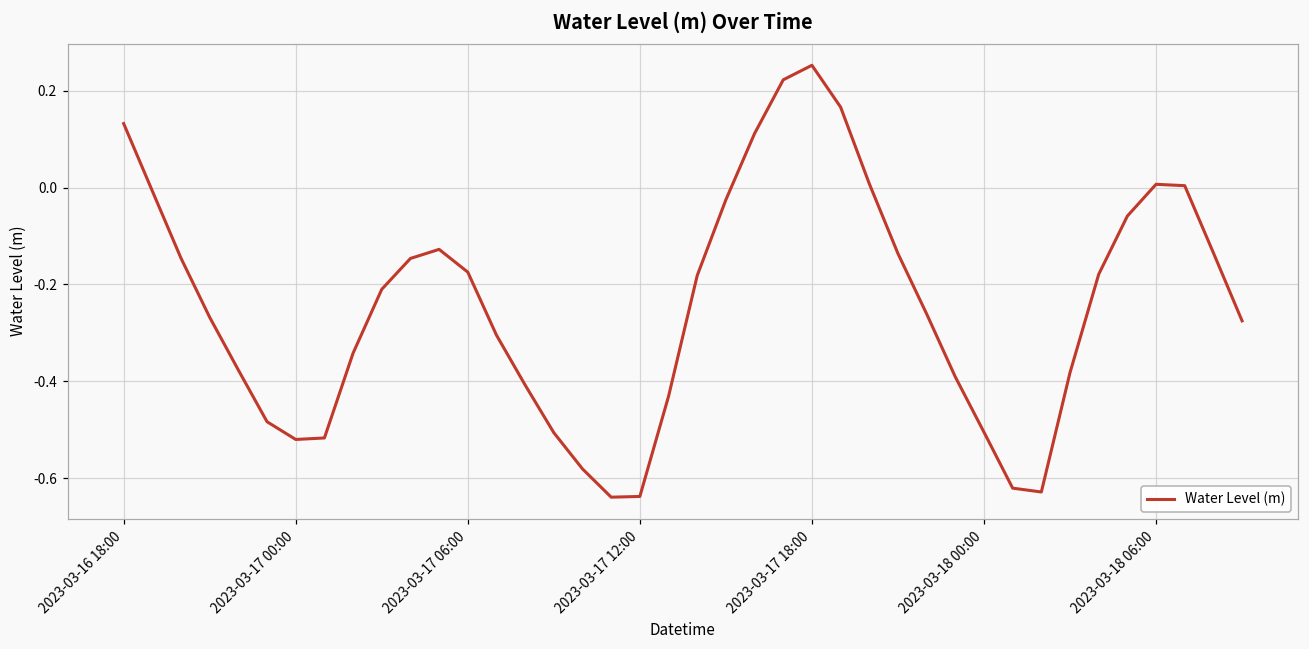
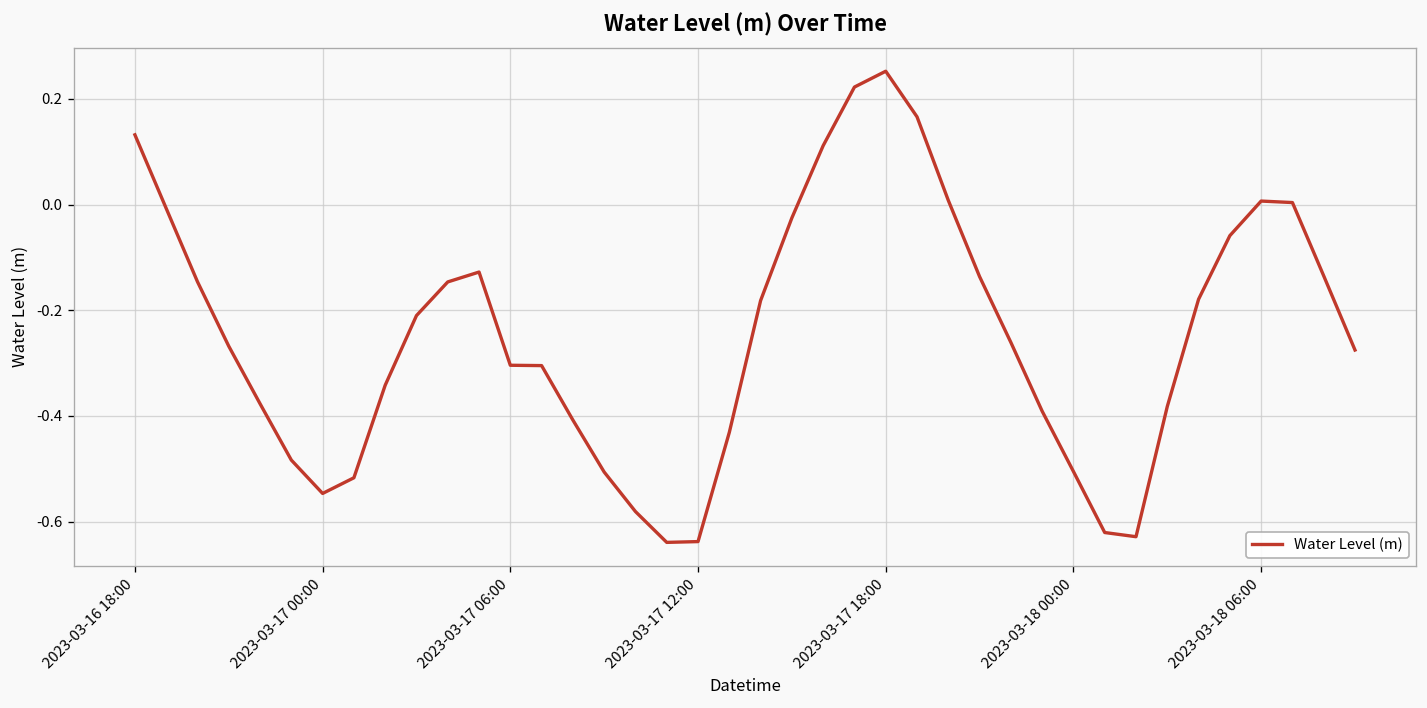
2023-03-17 00:00: -0.52 -> -0.55
2023-03-17 06:00: -0.17 -> -0.30
